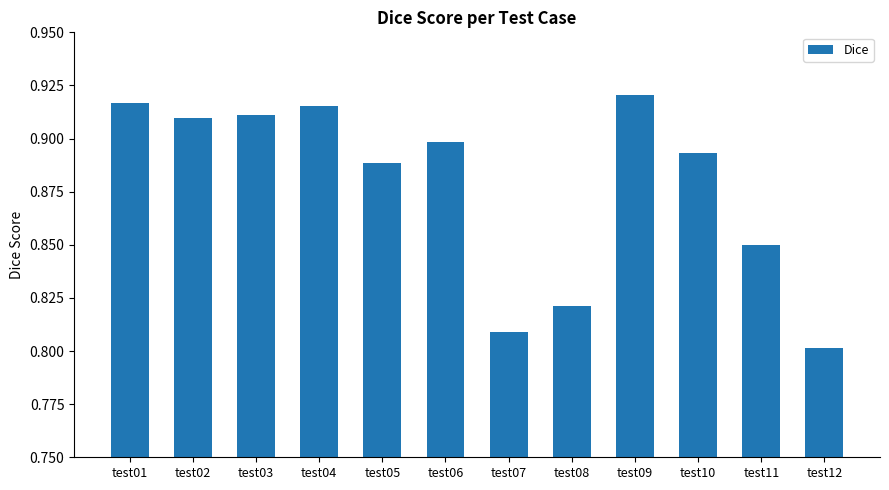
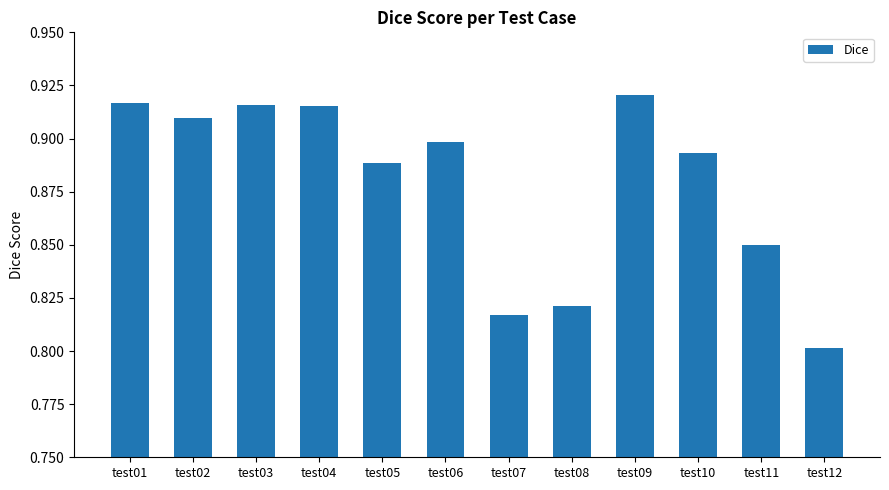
test03: 0.911 -> 0.916
test07: 0.809 -> 0.817
